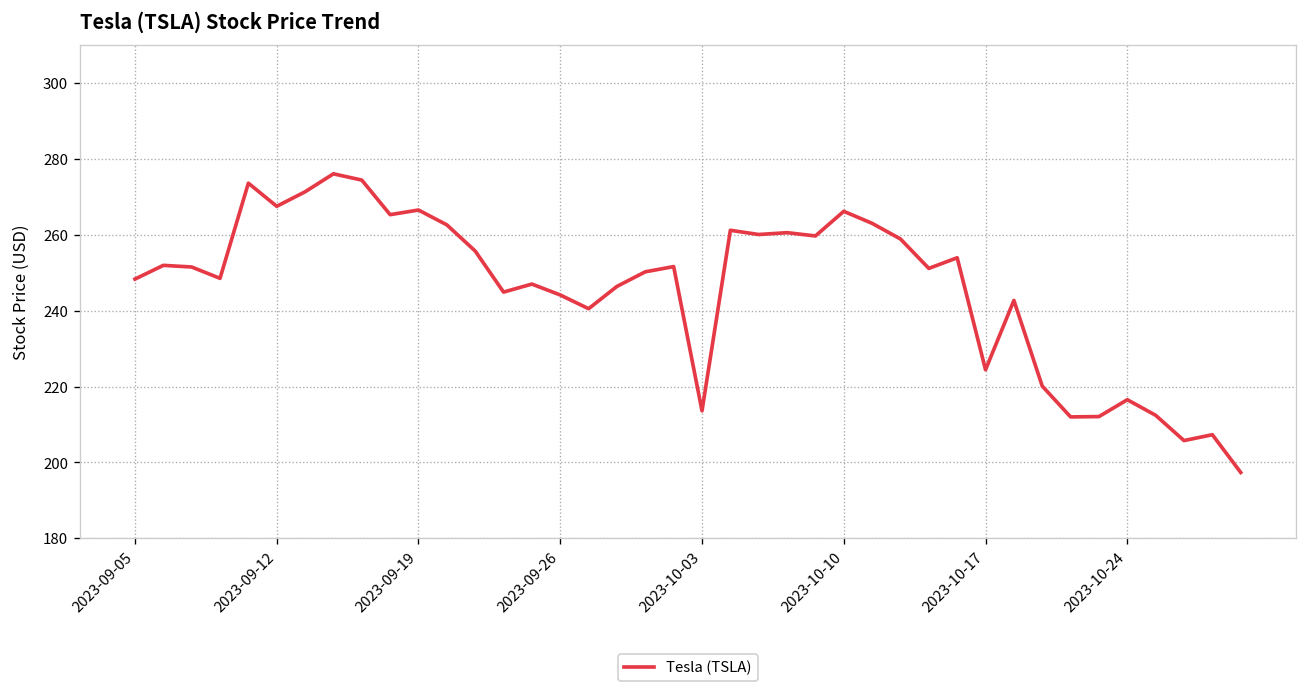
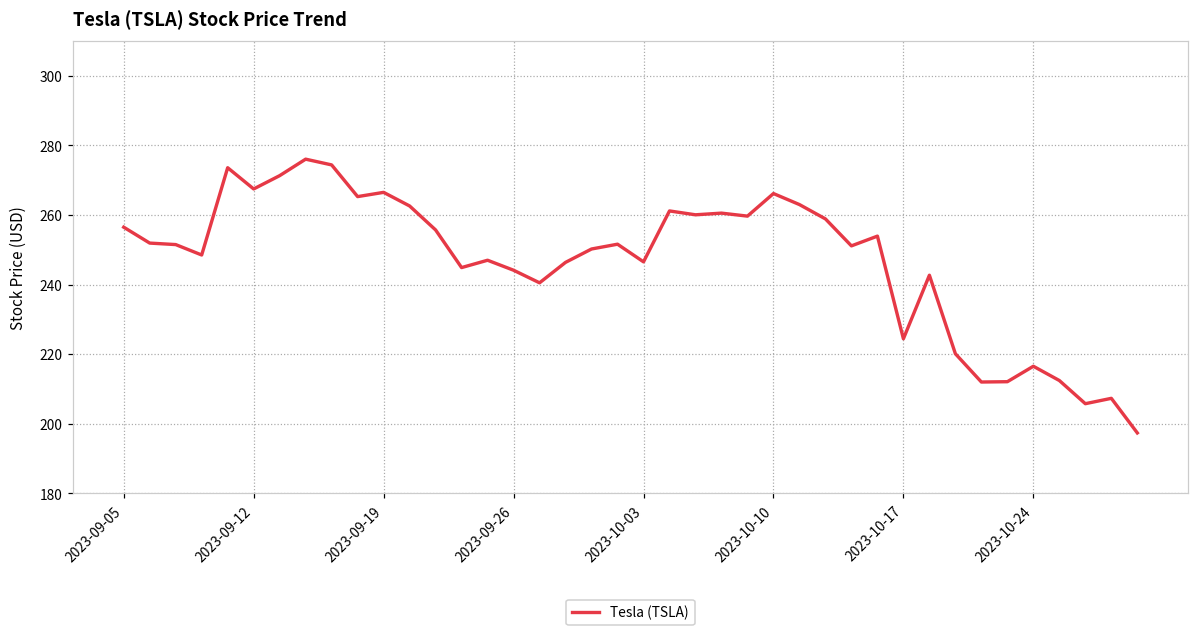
2023-09-05: 248 -> 256
2023-10-03: 214 -> 247
